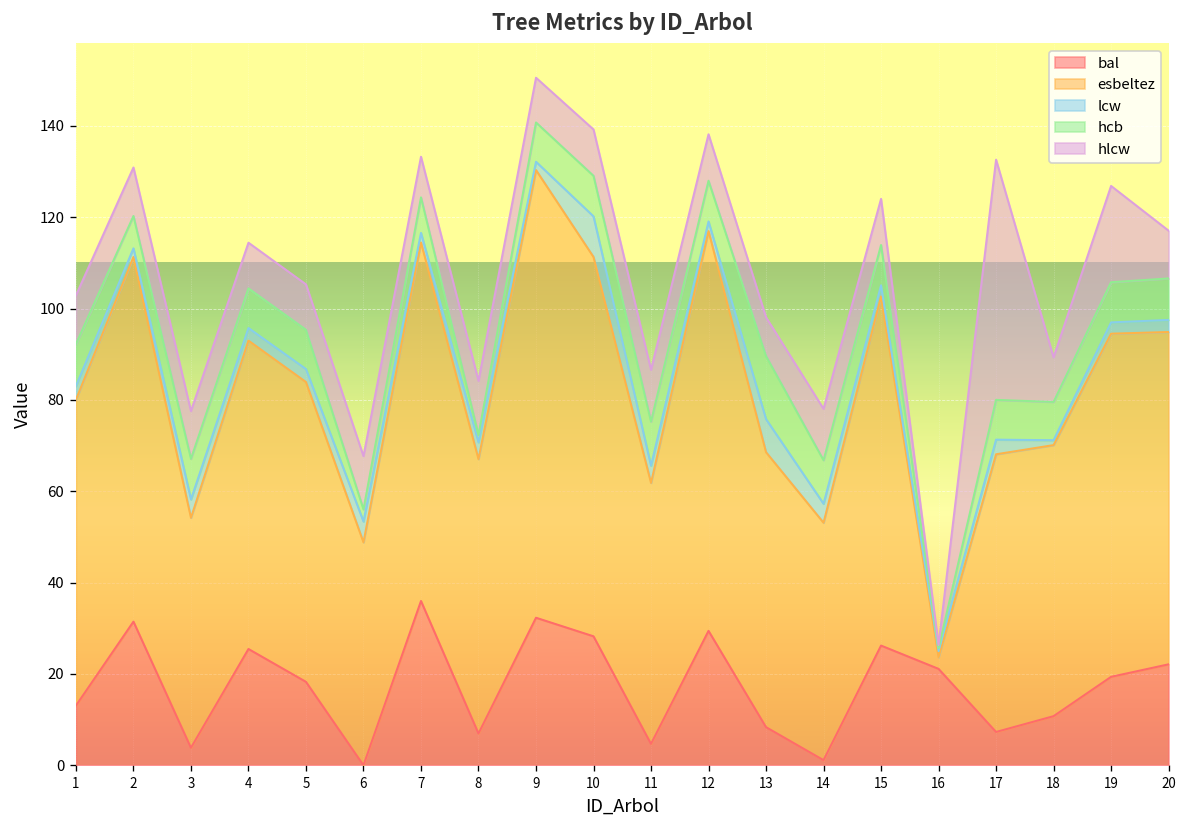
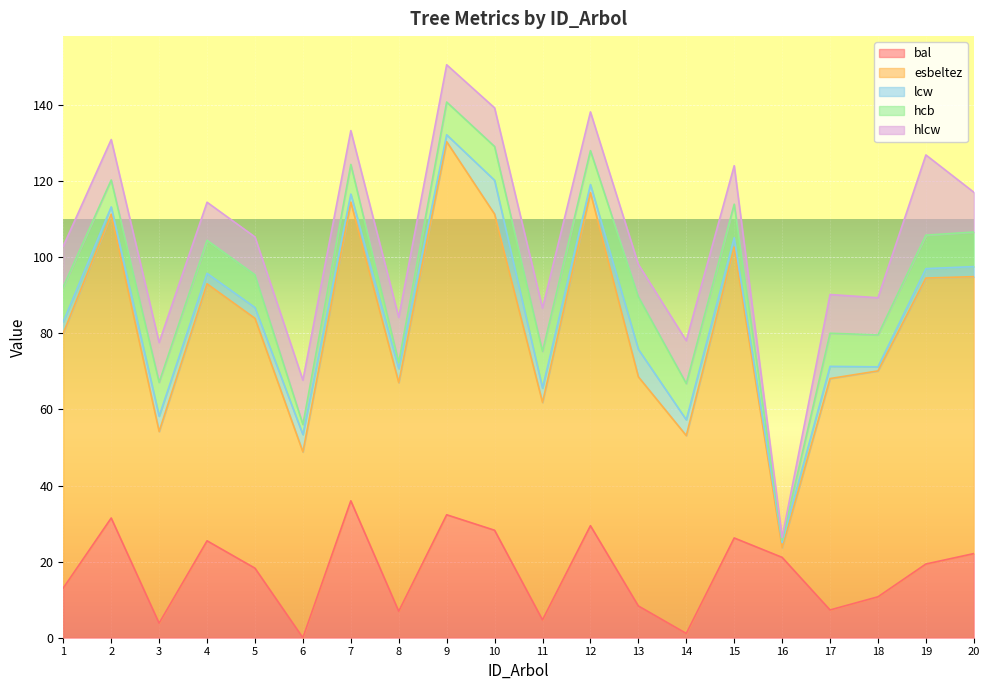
hlcw, 17: 53 -> 10
